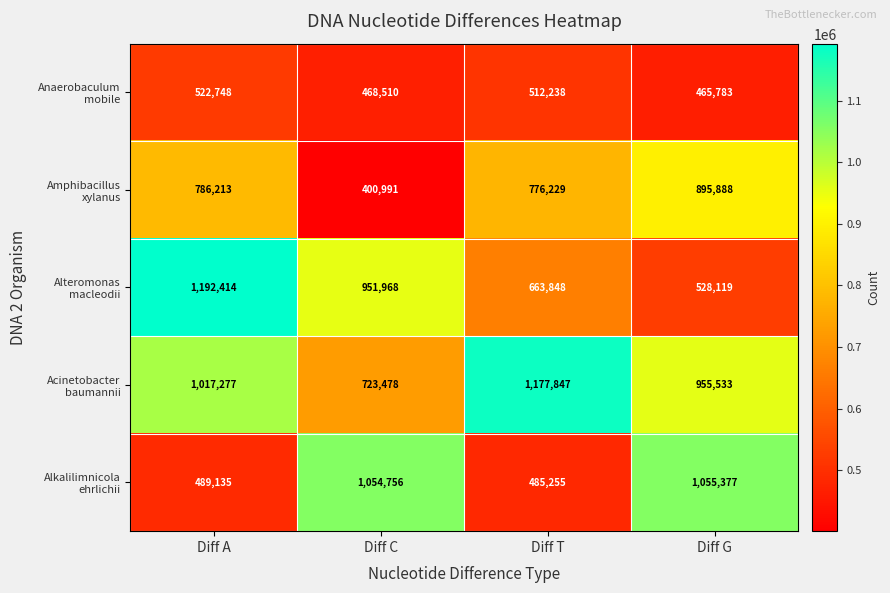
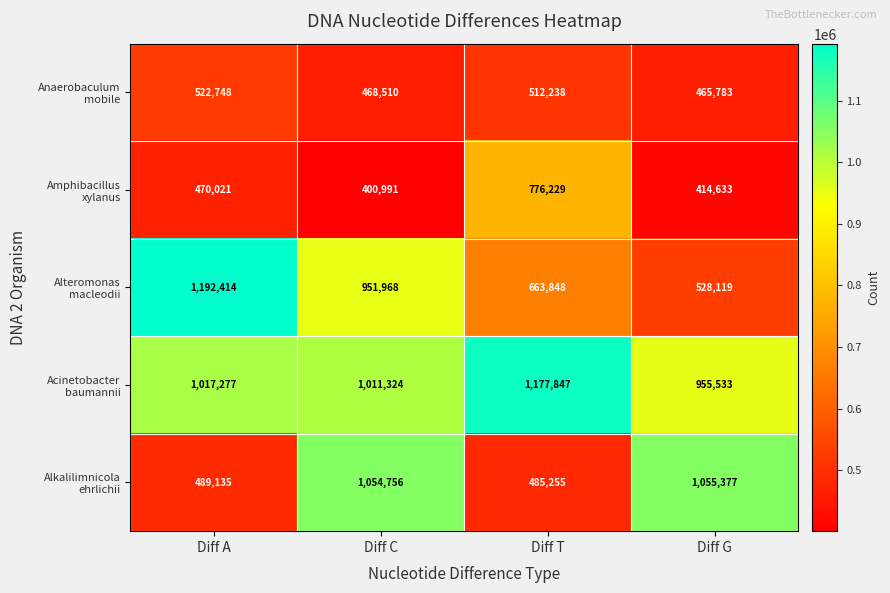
Amphibacillus xylanus, Diff A: 786,213 -> 470,021
Amphibacillus xylanus, Diff G: 895,888 -> 414,633
Acinetobacter baumannii, Diff C: 723,478 -> 1,011,324
